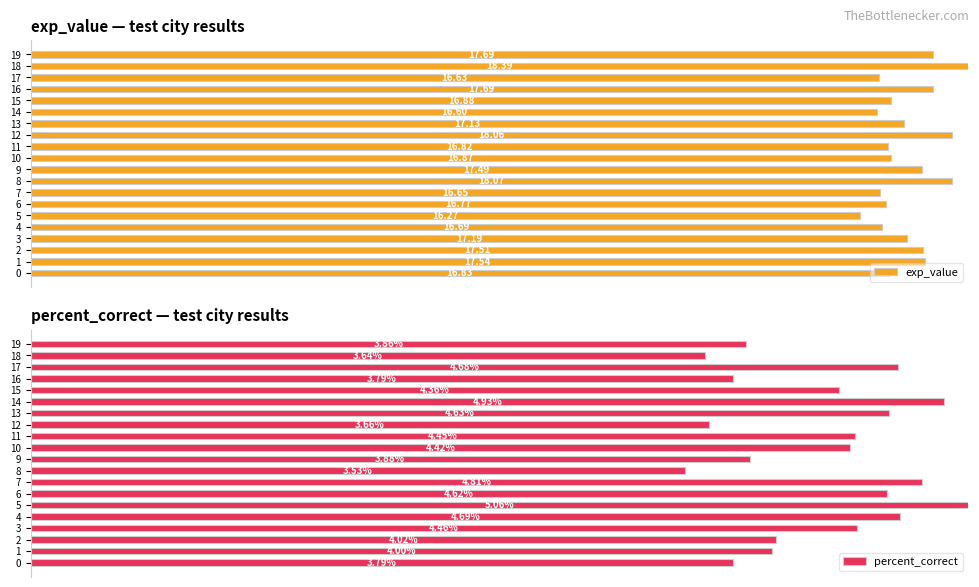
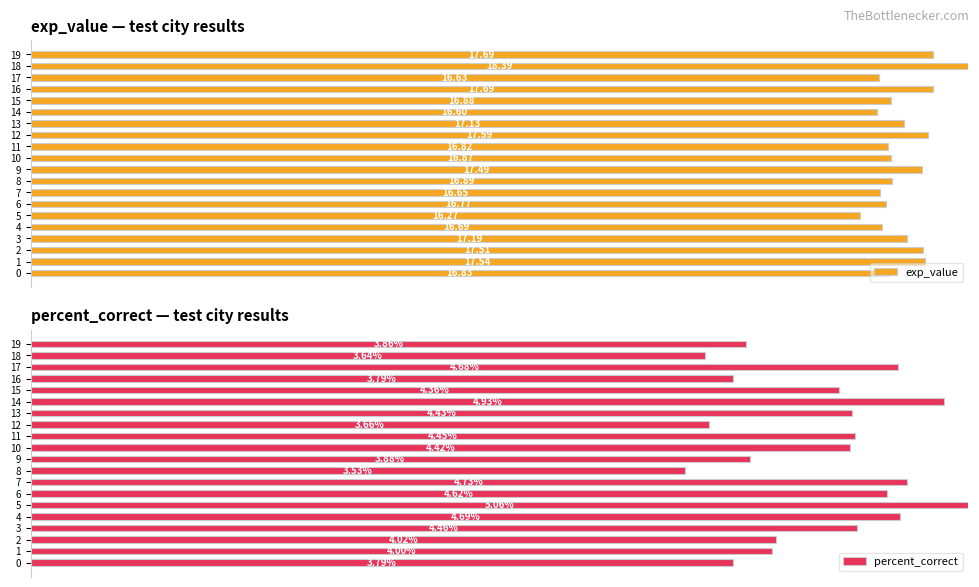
exp_value — test city results, 12: 18.06 -> 17.59
exp_value — test city results, 8: 18.07 -> 16.89
percent_correct — test city results, 13: 4.63% -> 4.43%
percent_correct — test city results, 7: 4.81% -> 4.73%
